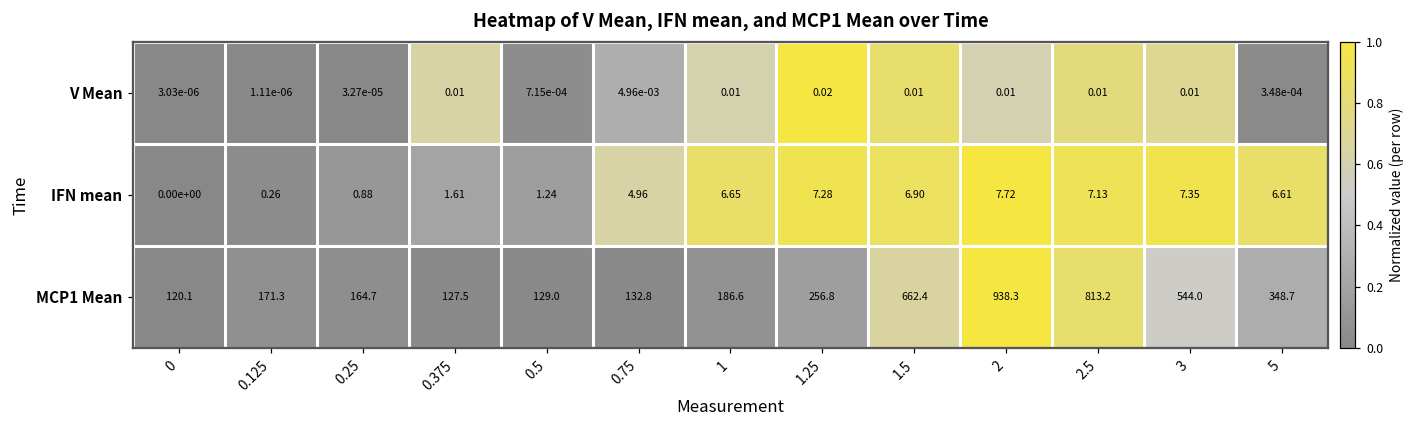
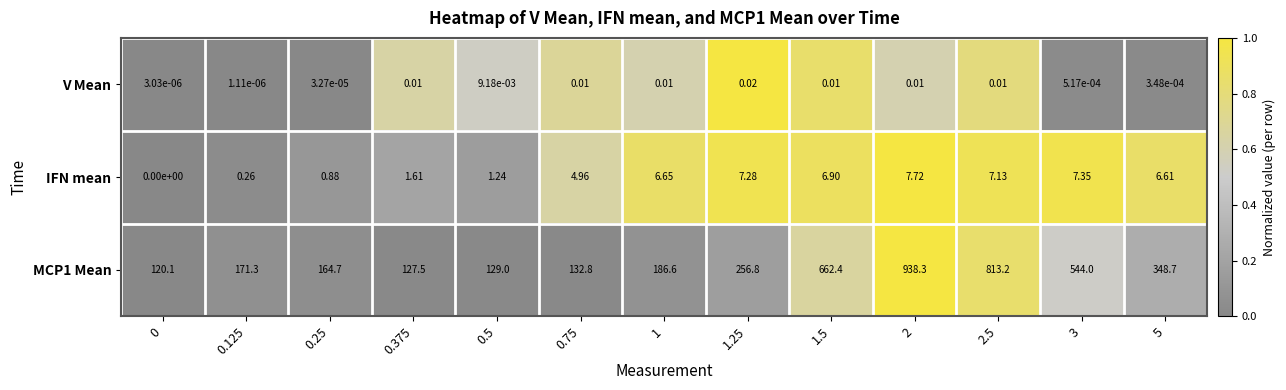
V Mean, 0.5: 7.15e-04 -> 9.18e-03
V Mean, 0.75: 4.96e-03 -> 0.01
V Mean, 3: 0.01 -> 5.17e-04
